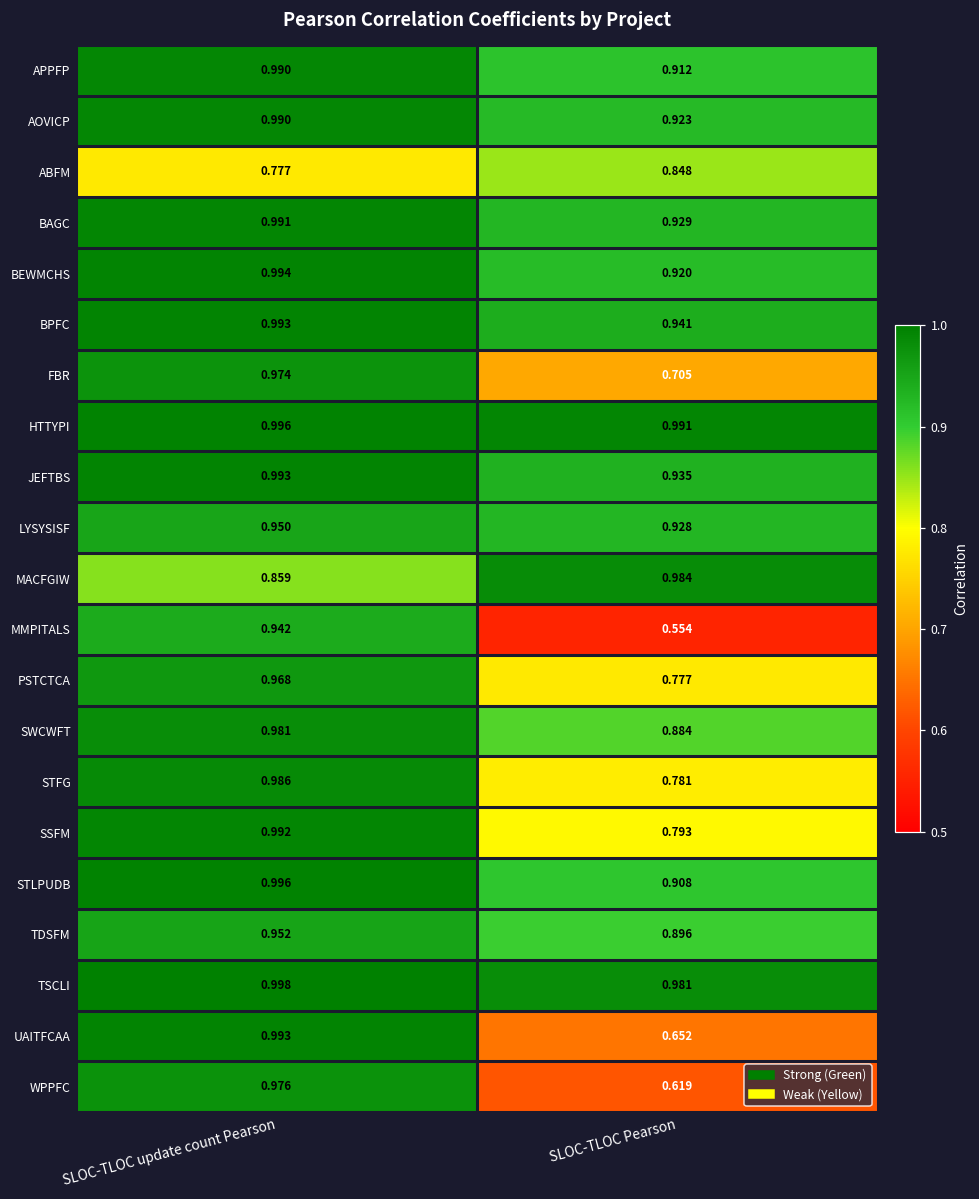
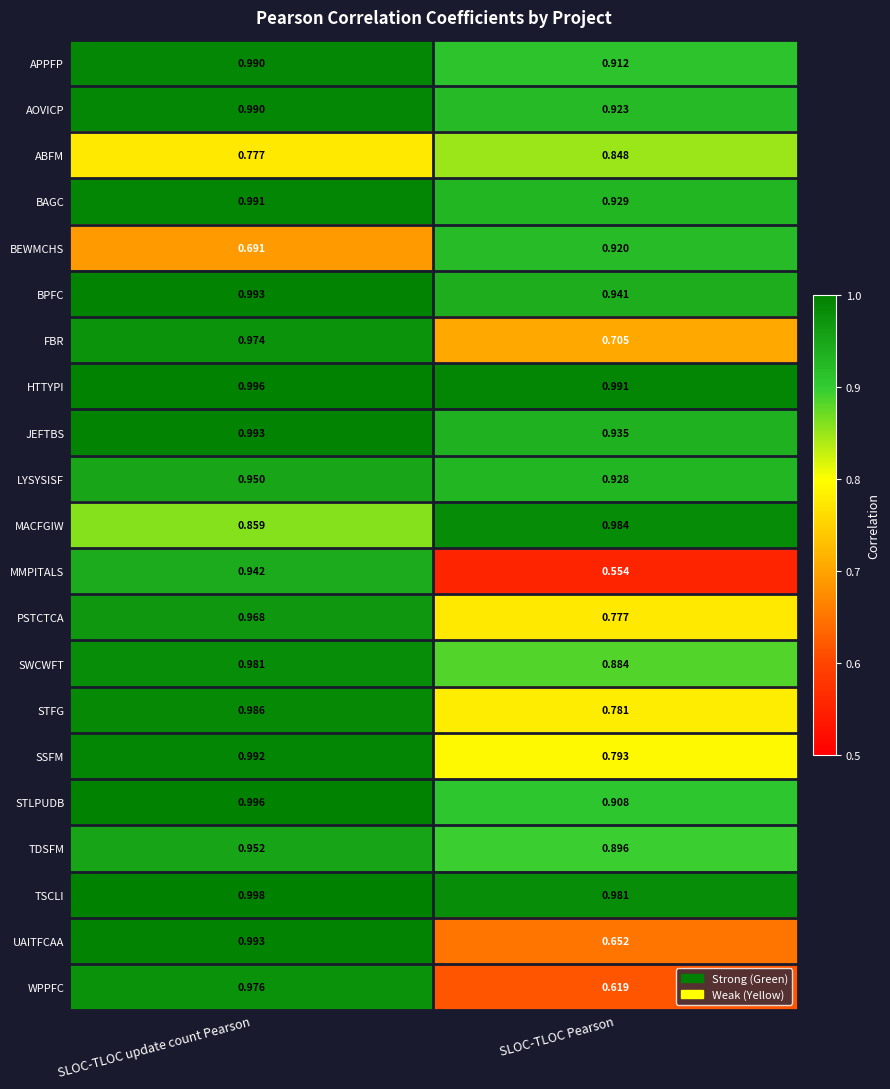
BEWMCHS, SLOC-TLOC update count Pearson: 0.994 -> 0.691
